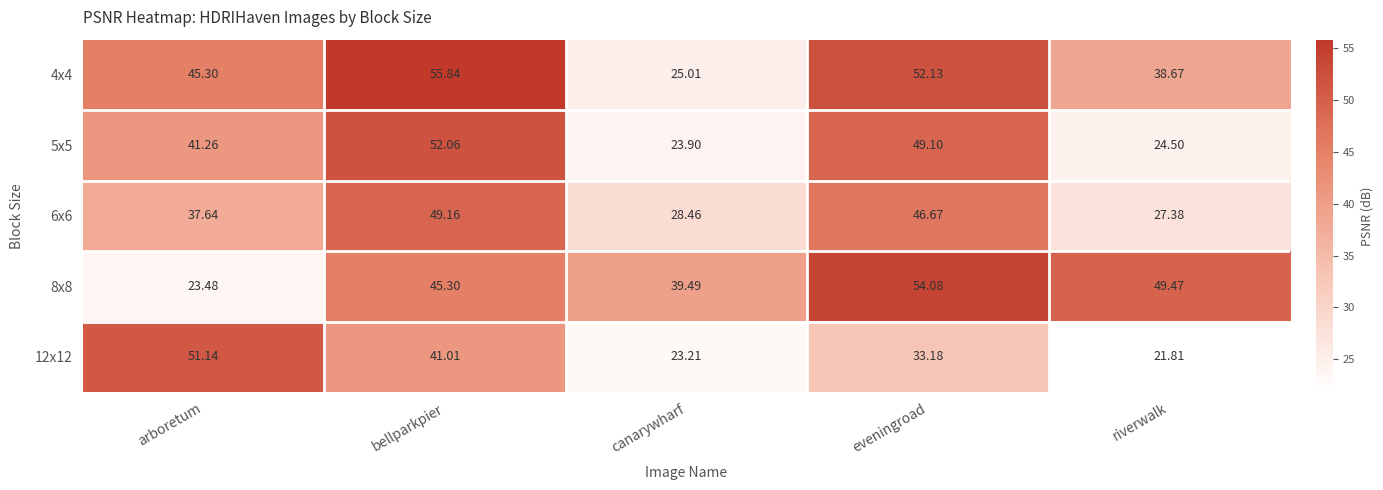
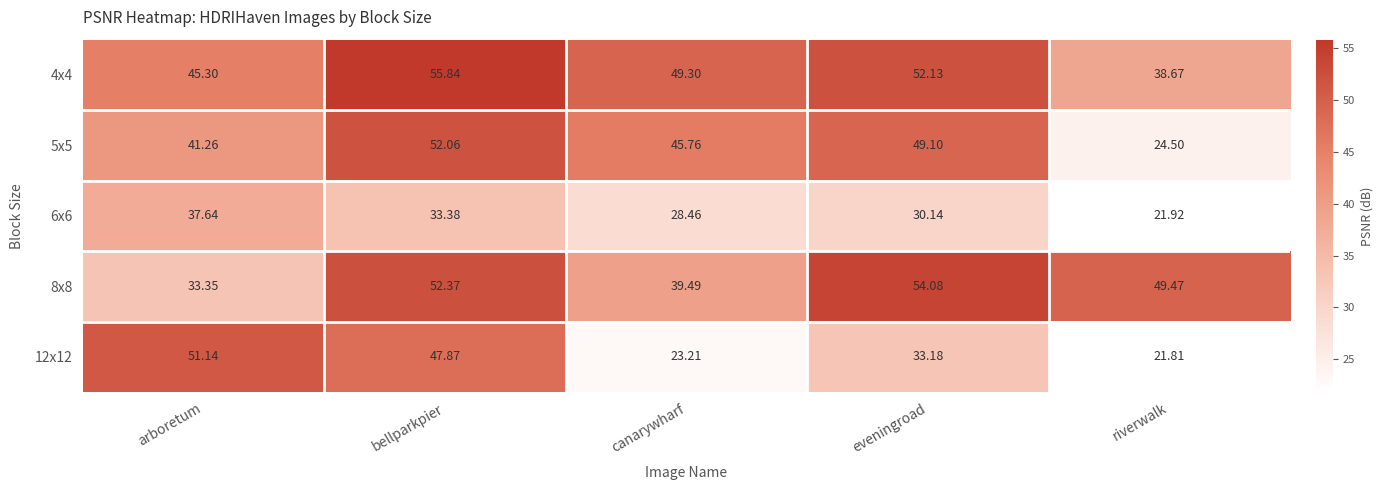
4x4, canarywharf: 25.01 -> 49.30
5x5, canarywharf: 23.90 -> 45.76
6x6, bellparkpier: 49.16 -> 33.38
6x6, eveningroad: 46.67 -> 30.14
6x6, riverwalk: 27.38 -> 21.92
8x8, arboretum: 23.48 -> 33.35
8x8, bellparkpier: 45.30 -> 52.37
12x12, bellparkpier: 41.01 -> 47.87
